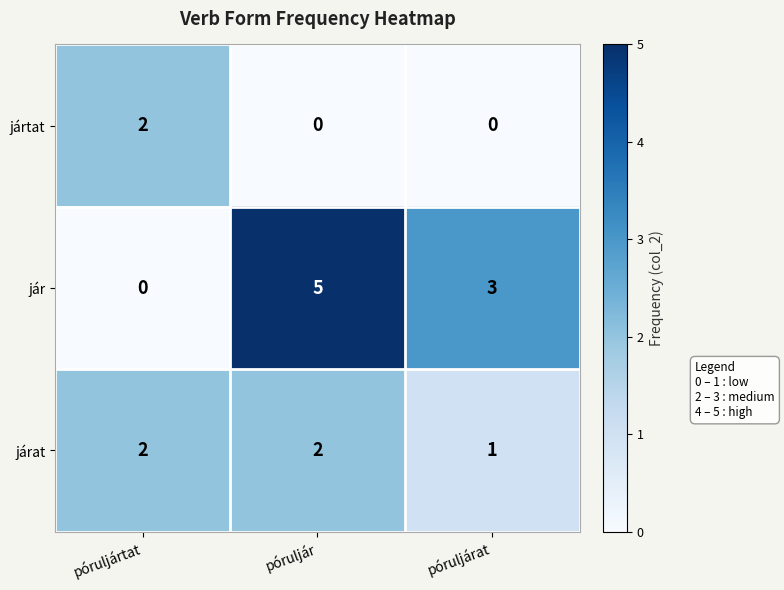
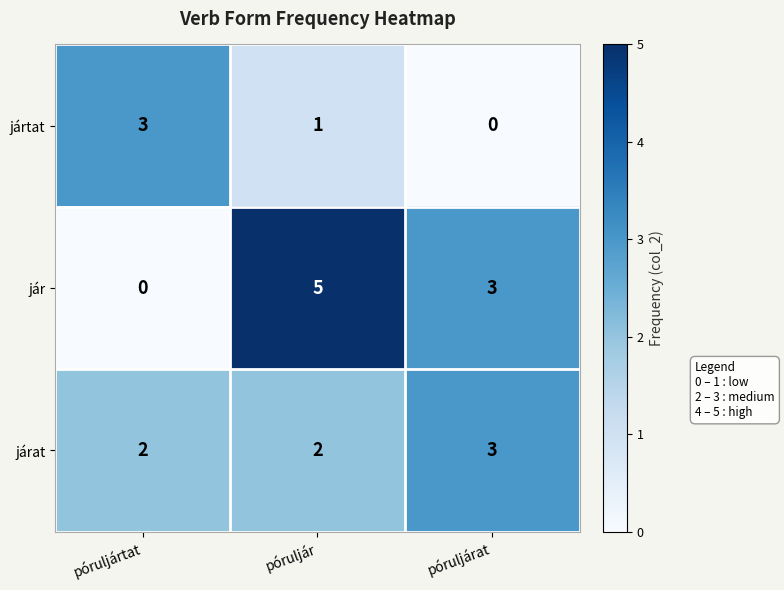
jártat, póruljártat: 2 -> 3
jártat, póruljár: 0 -> 1
járat, póruljárat: 1 -> 3
